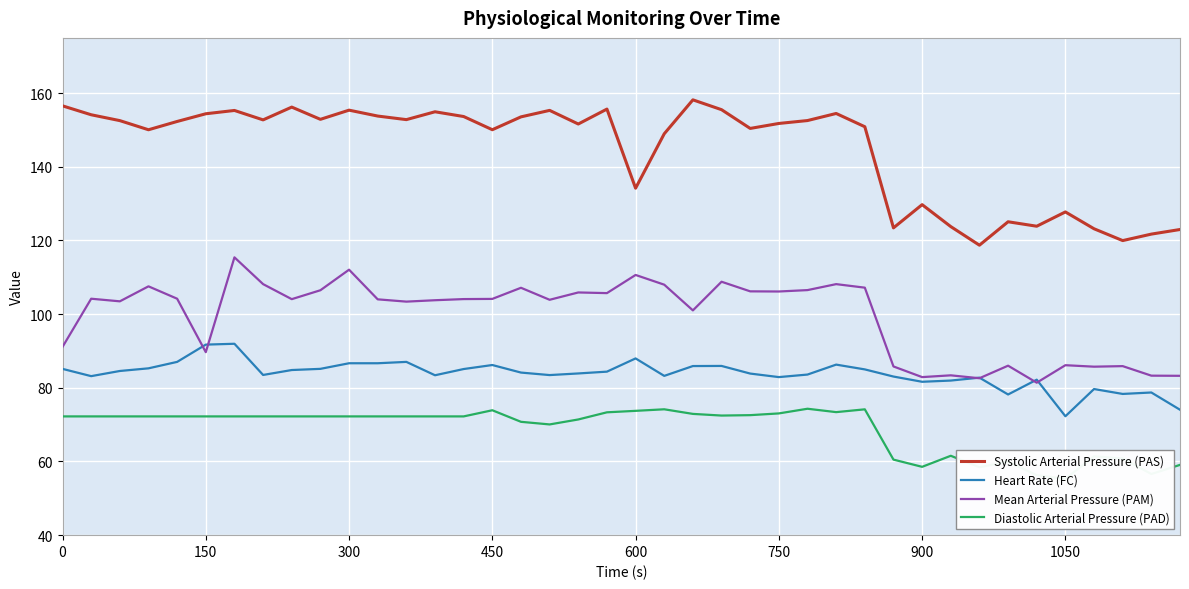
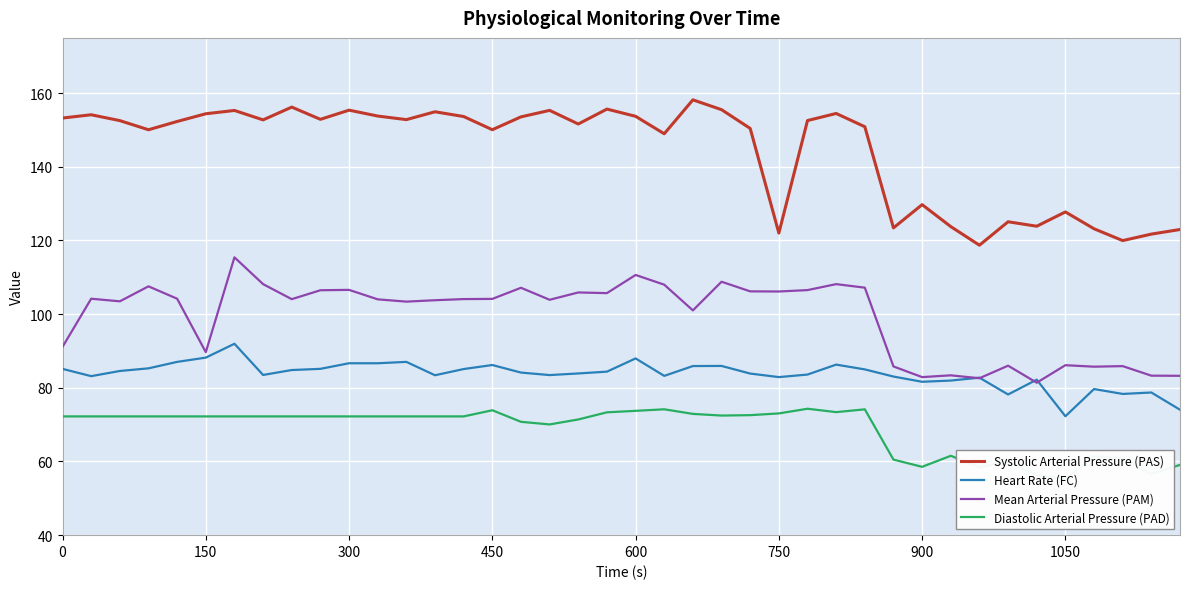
Systolic Arterial Pressure (PAS), 0: 157 -> 153
Heart Rate (FC), 150: 92 -> 88
Mean Arterial Pressure (PAM), 300: 112 -> 107
Systolic Arterial Pressure (PAS), 600: 134 -> 154
Systolic Arterial Pressure (PAS), 750: 152 -> 122
